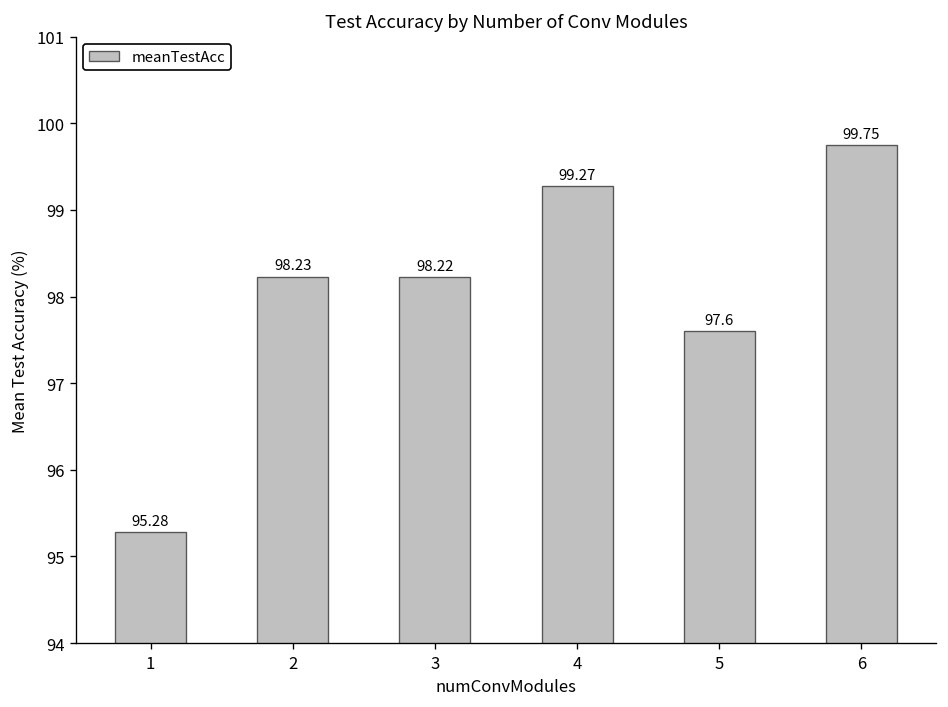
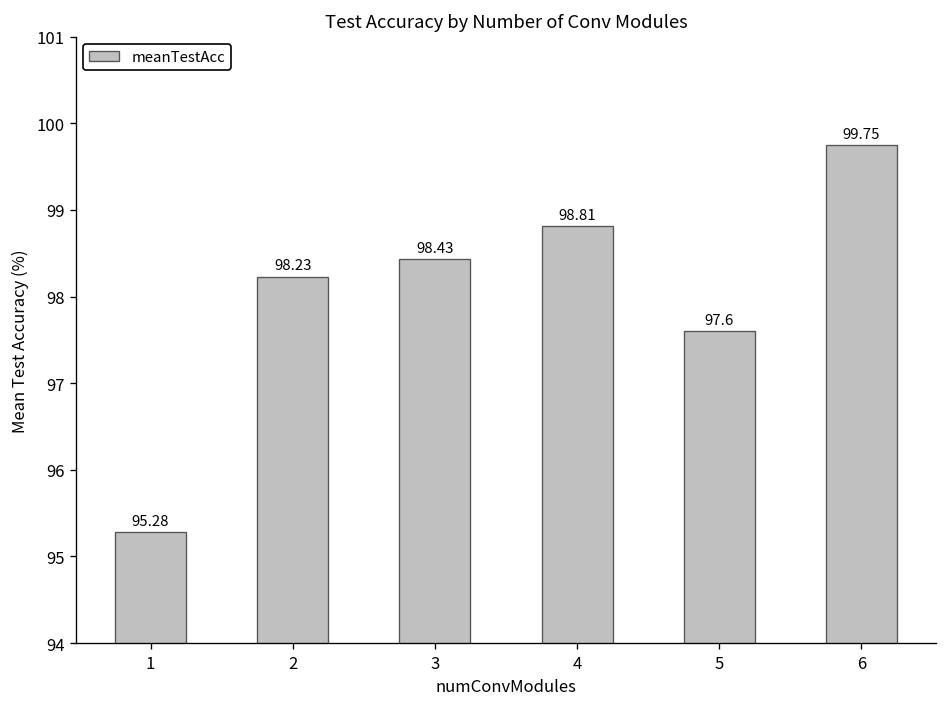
3: 98.22 -> 98.43
4: 99.27 -> 98.81
